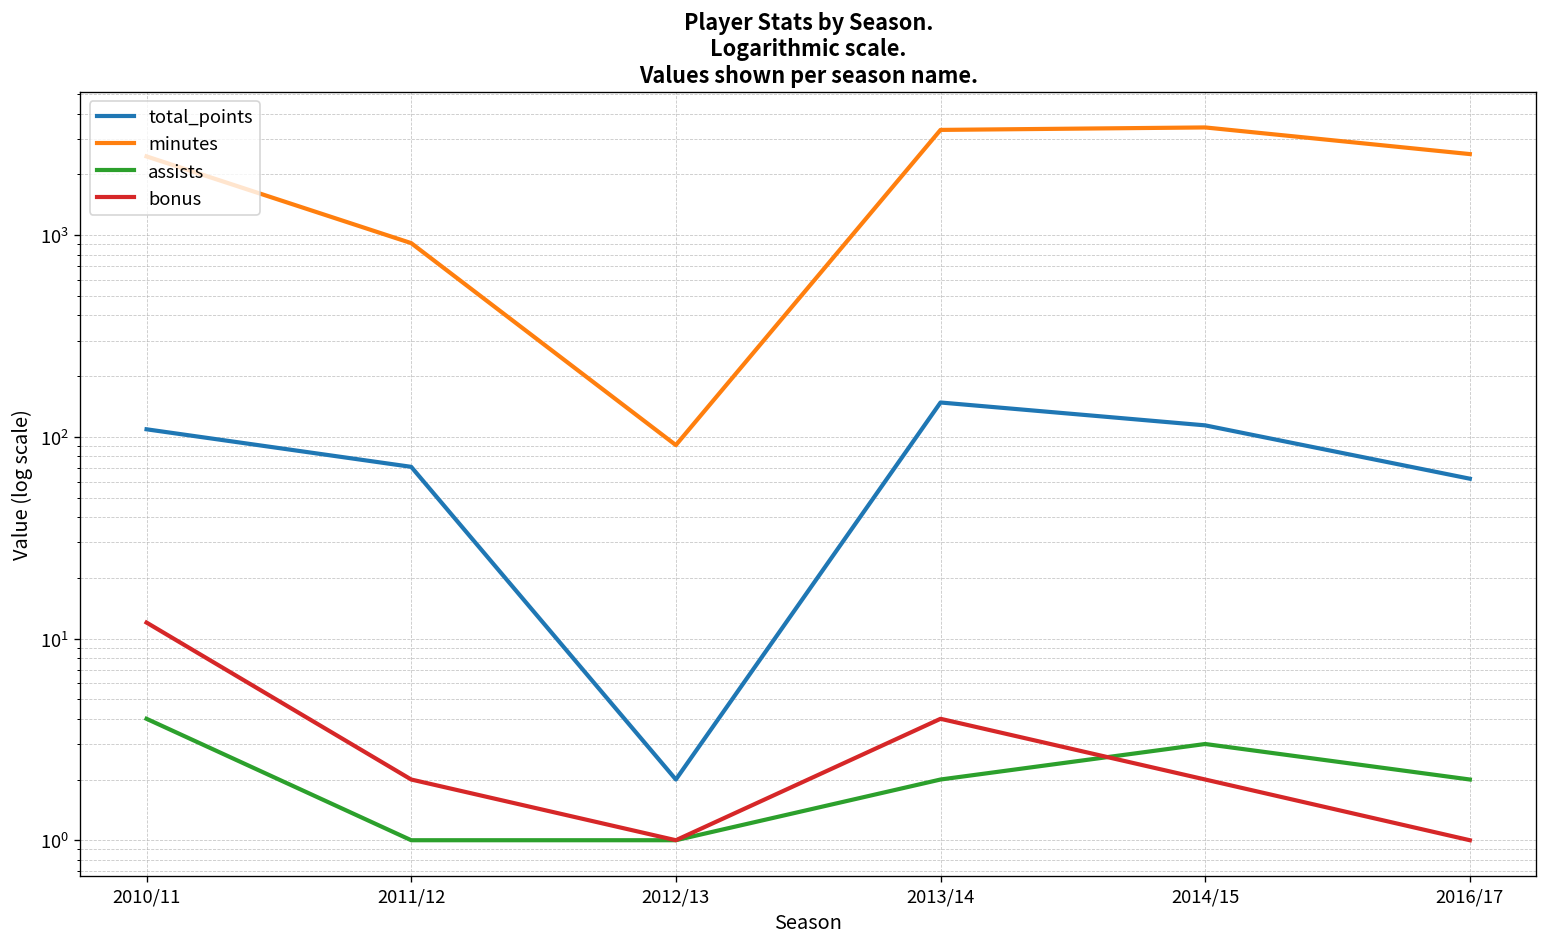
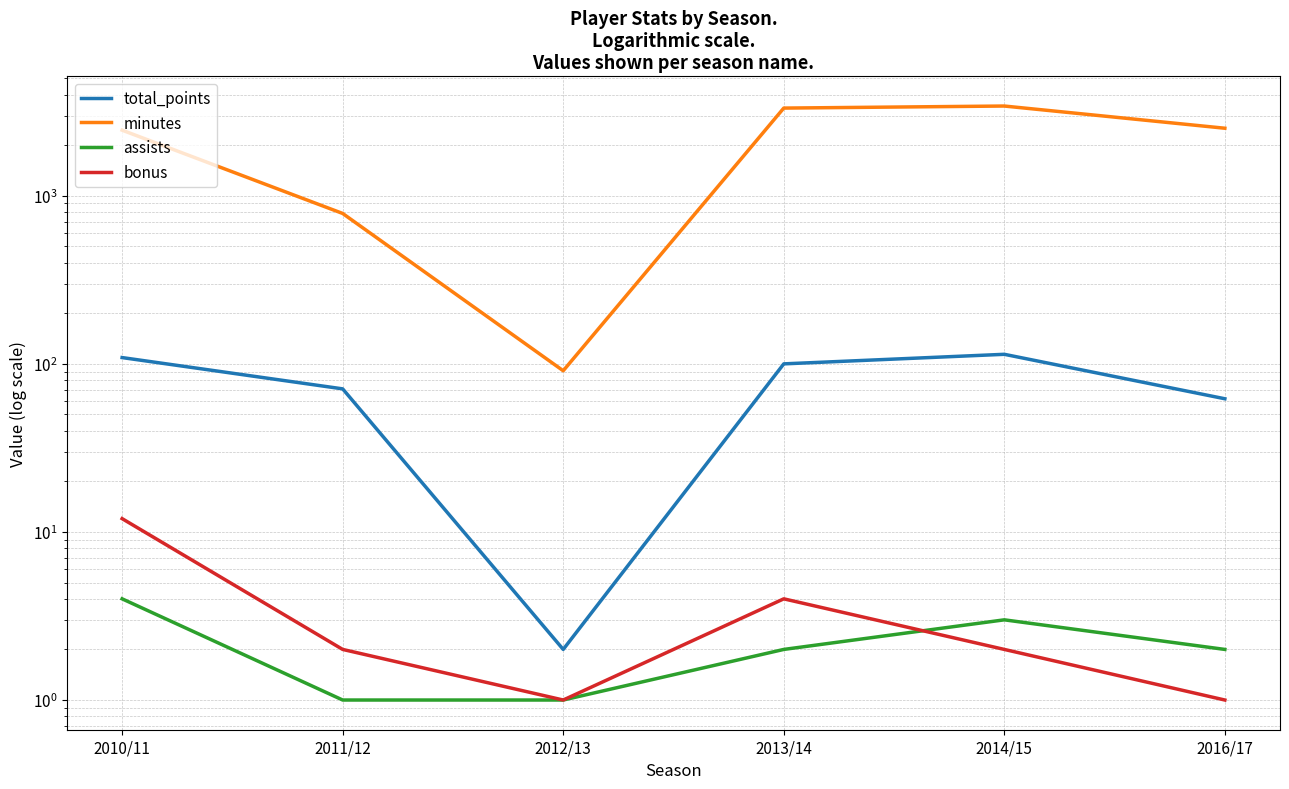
minutes, 2011/12: 900 -> 800
total_points, 2013/14: 150 -> 100
